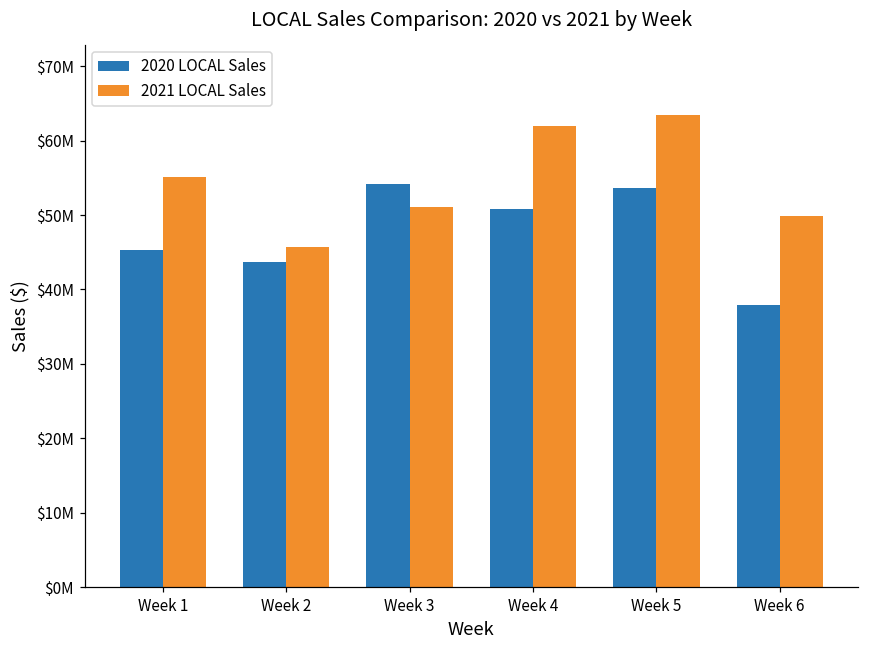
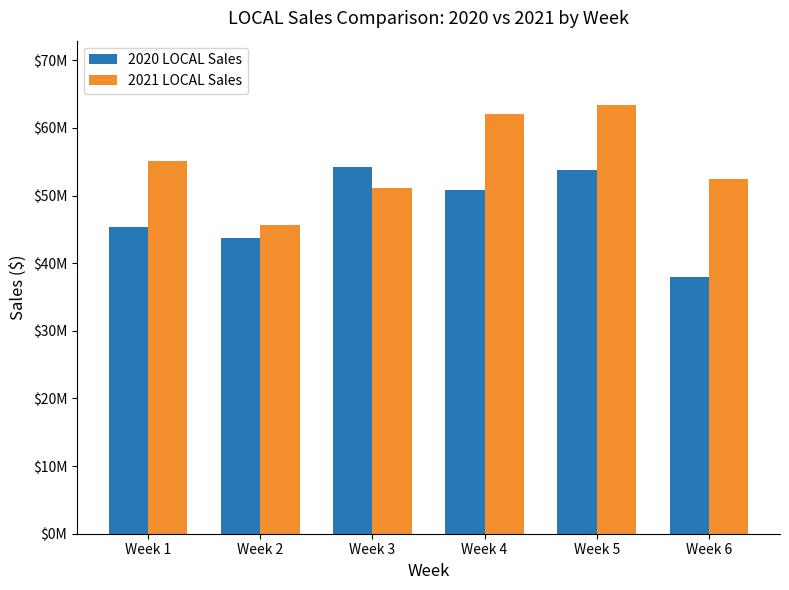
2021 LOCAL Sales, Week 6: $50000000 -> $52000000
